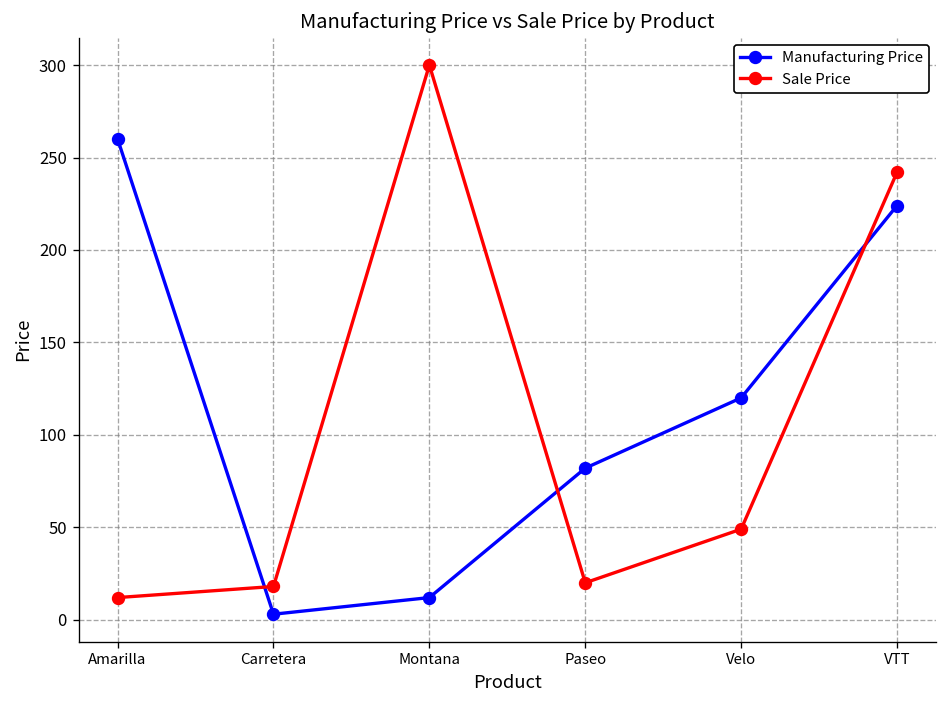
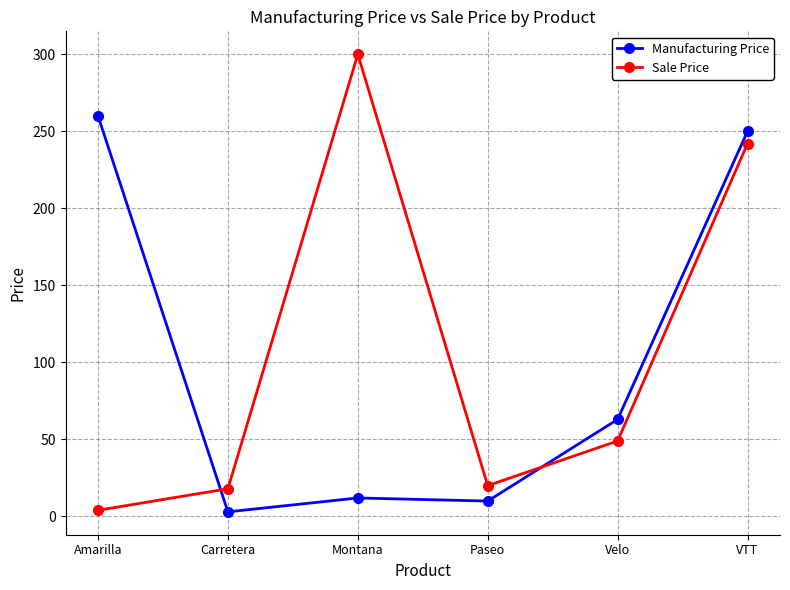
Sale Price, Amarilla: 12 -> 4
Manufacturing Price, Paseo: 82 -> 10
Manufacturing Price, Velo: 120 -> 63
Manufacturing Price, VTT: 224 -> 250
